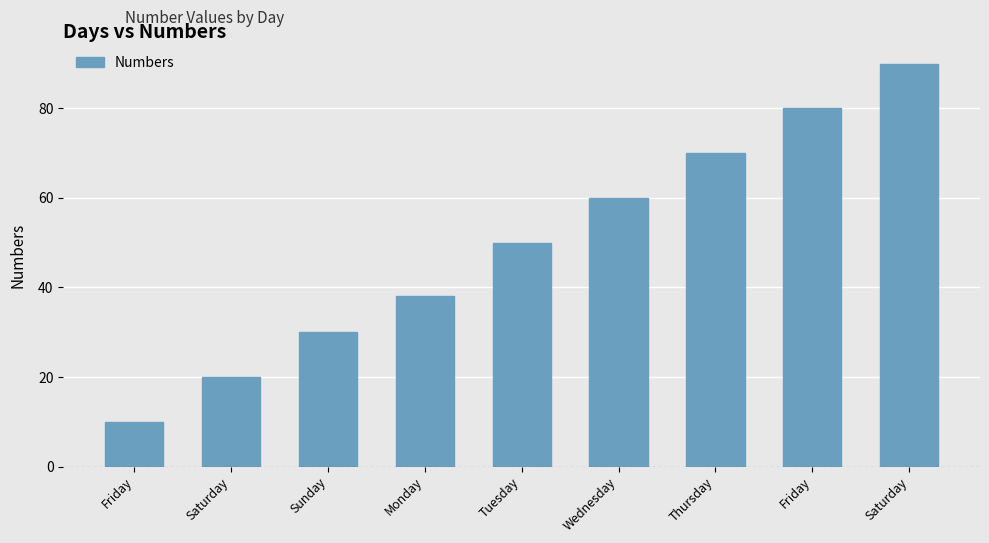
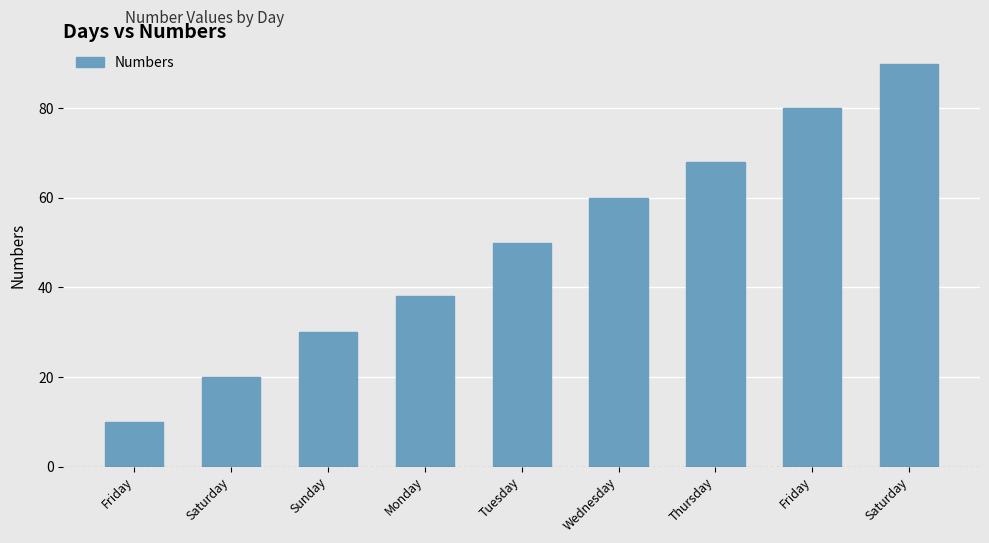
Thursday: 70 -> 68
